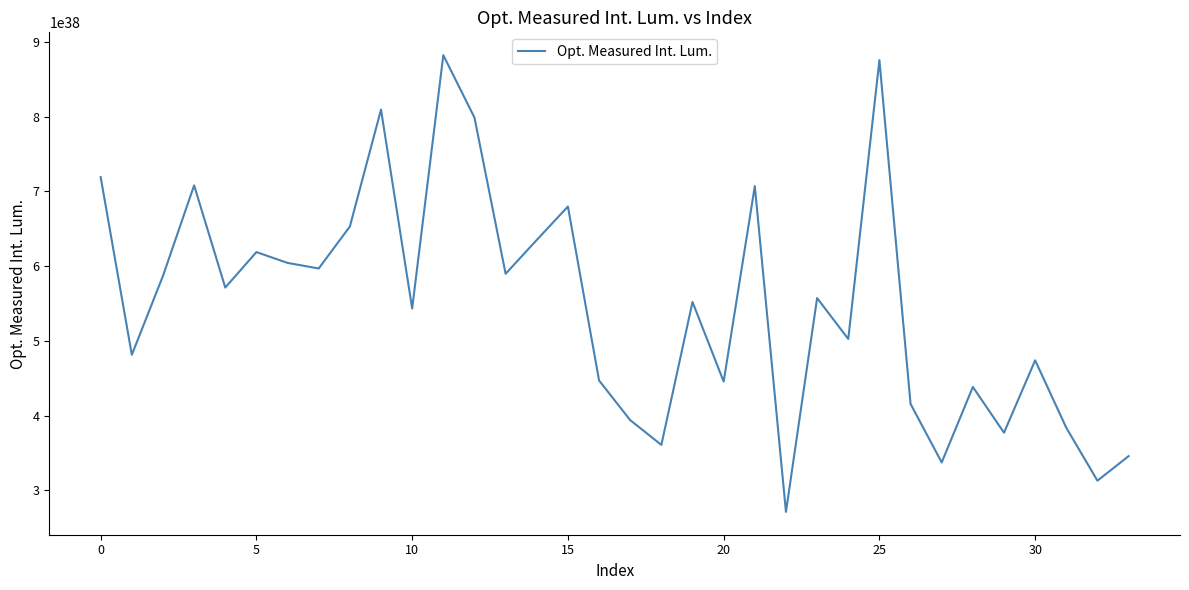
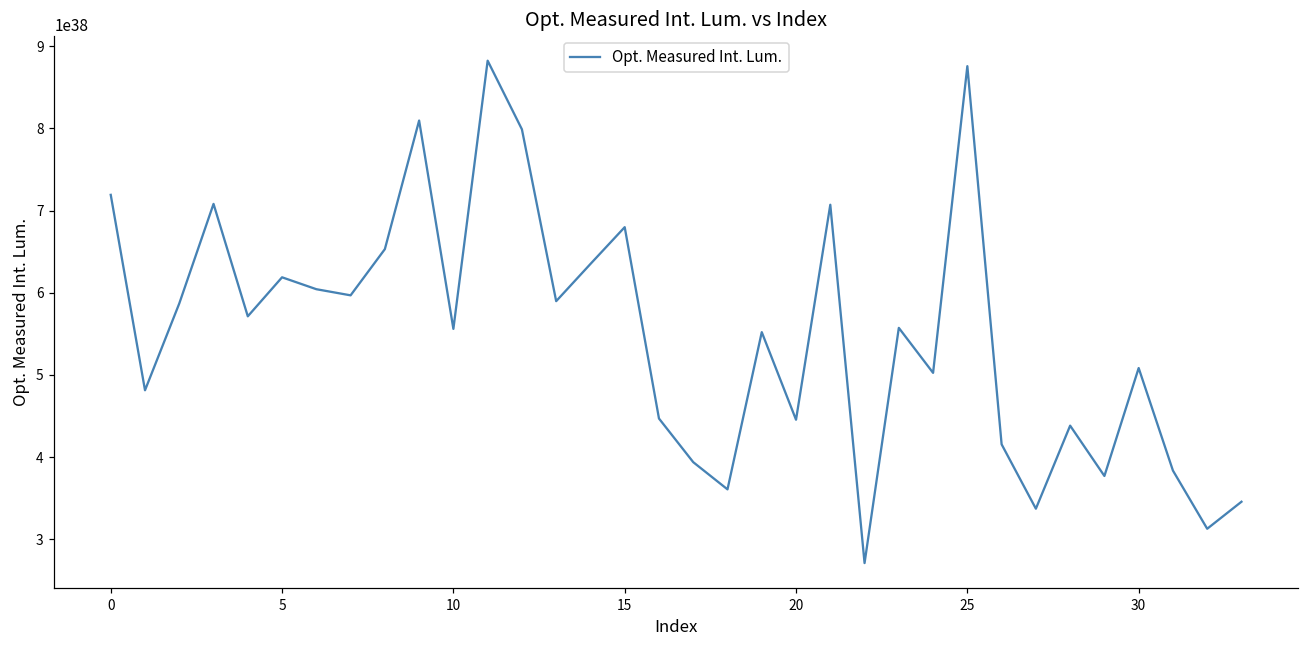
10: 540000000000000000000000000000000000000 -> 560000000000000000000000000000000000000
30: 470000000000000000000000000000000000000 -> 510000000000000000000000000000000000000
